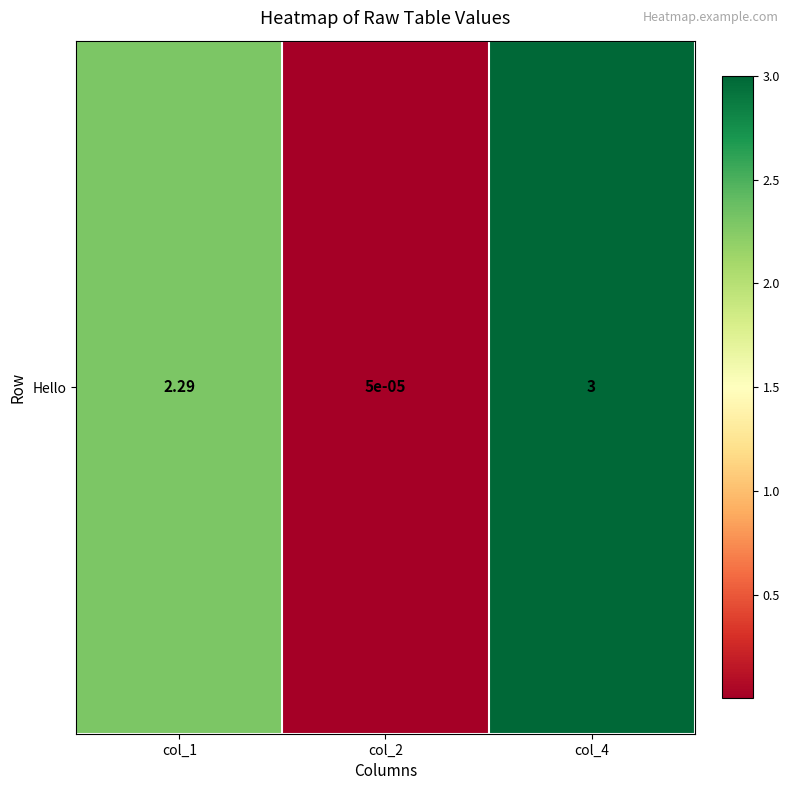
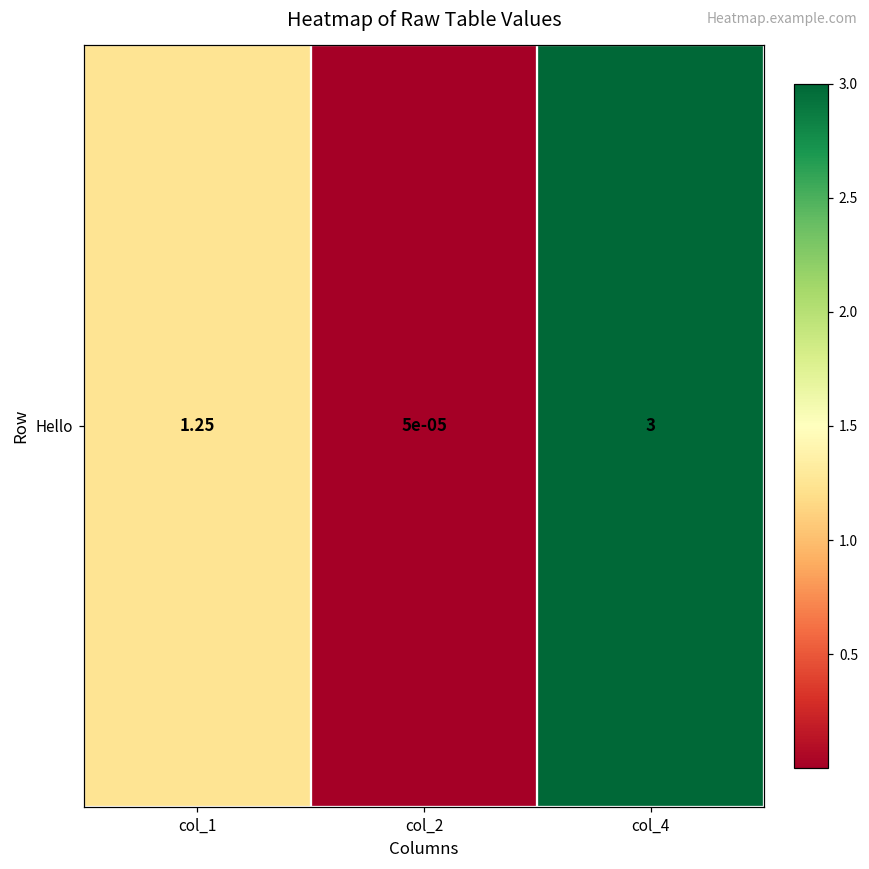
Hello, col_1: 2.29 -> 1.25
